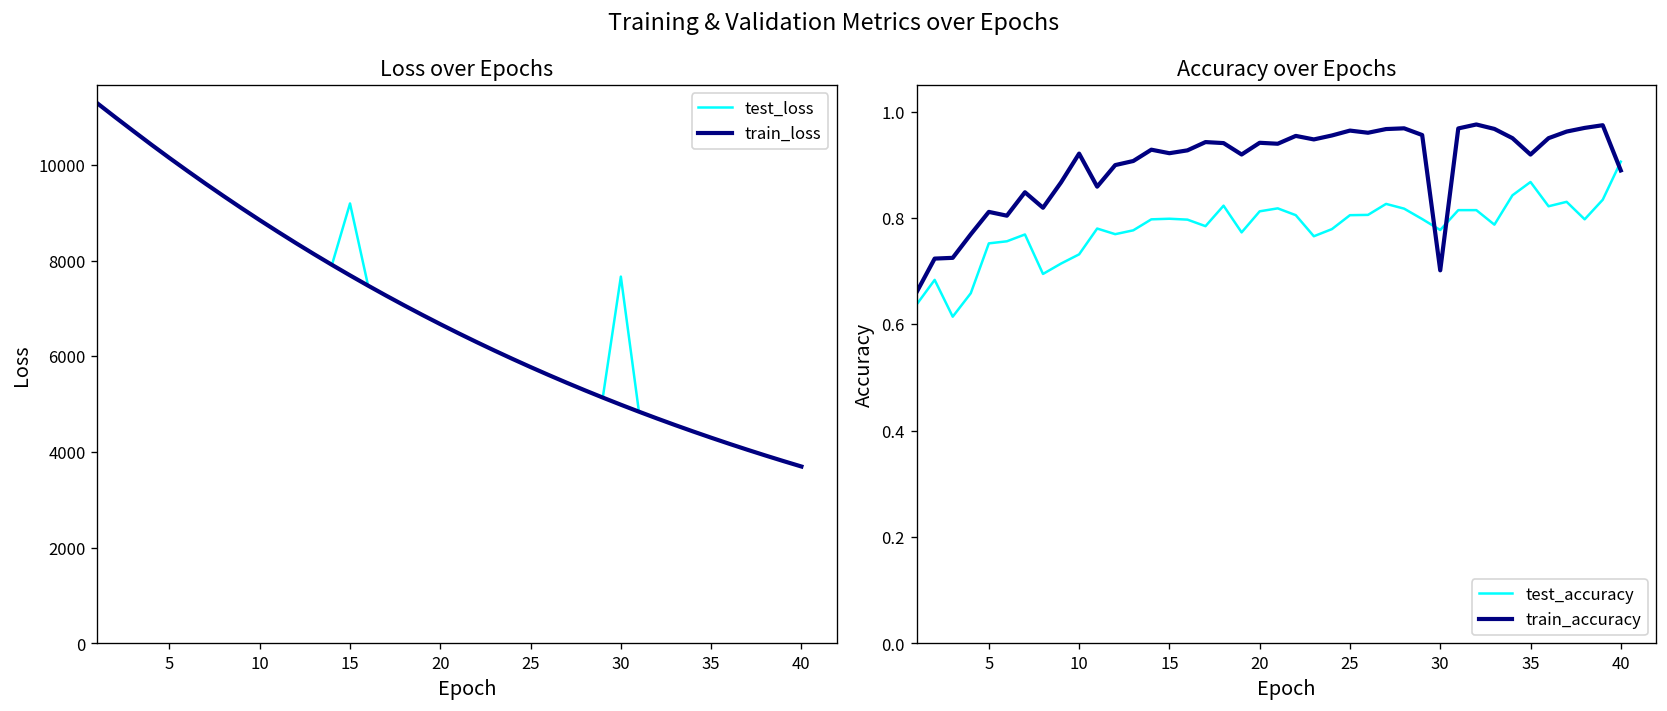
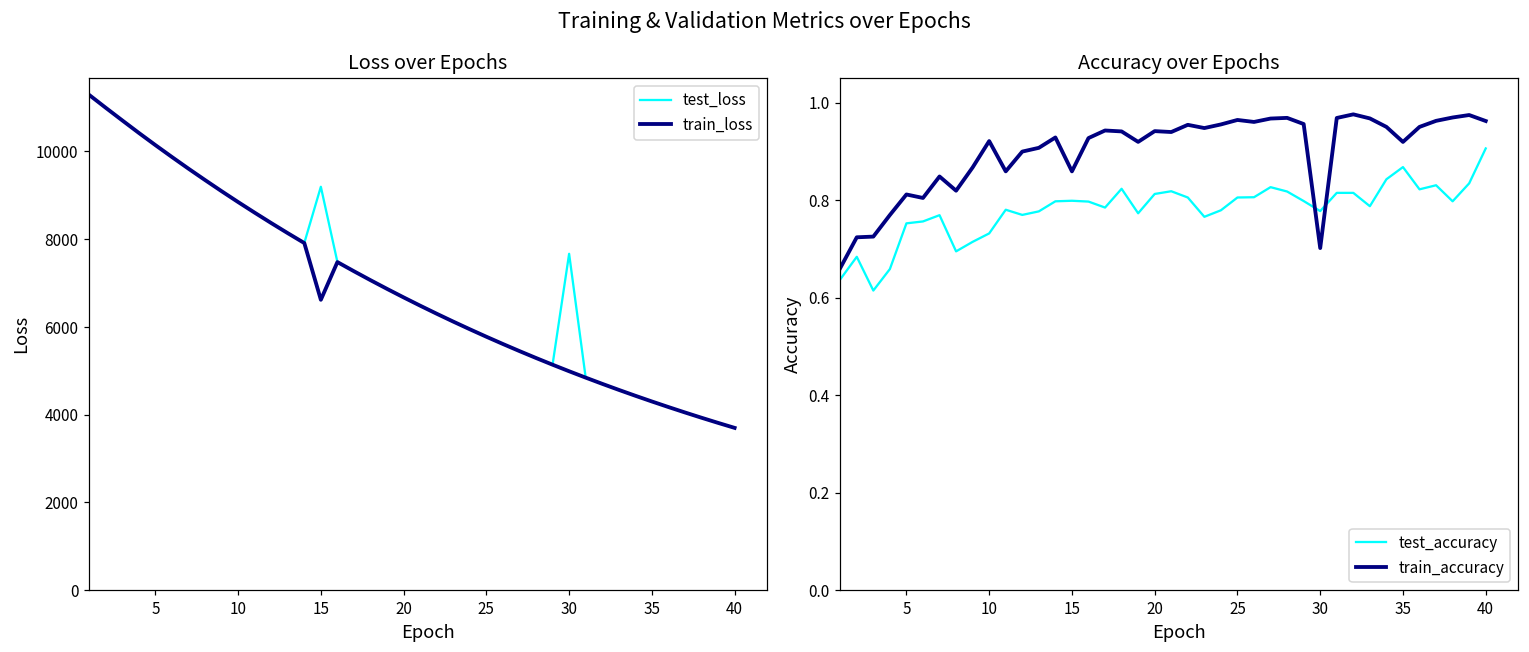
Loss over Epochs, train_loss, 15: 7700 -> 6600
Accuracy over Epochs, train_accuracy, 15: 0.92 -> 0.86
Accuracy over Epochs, train_accuracy, 40: 0.89 -> 0.96
